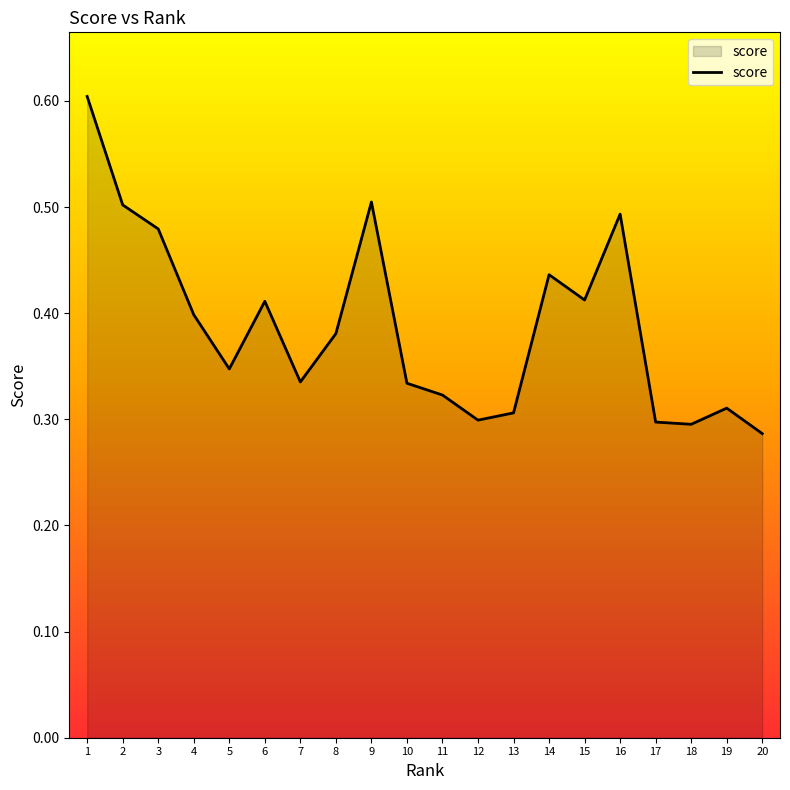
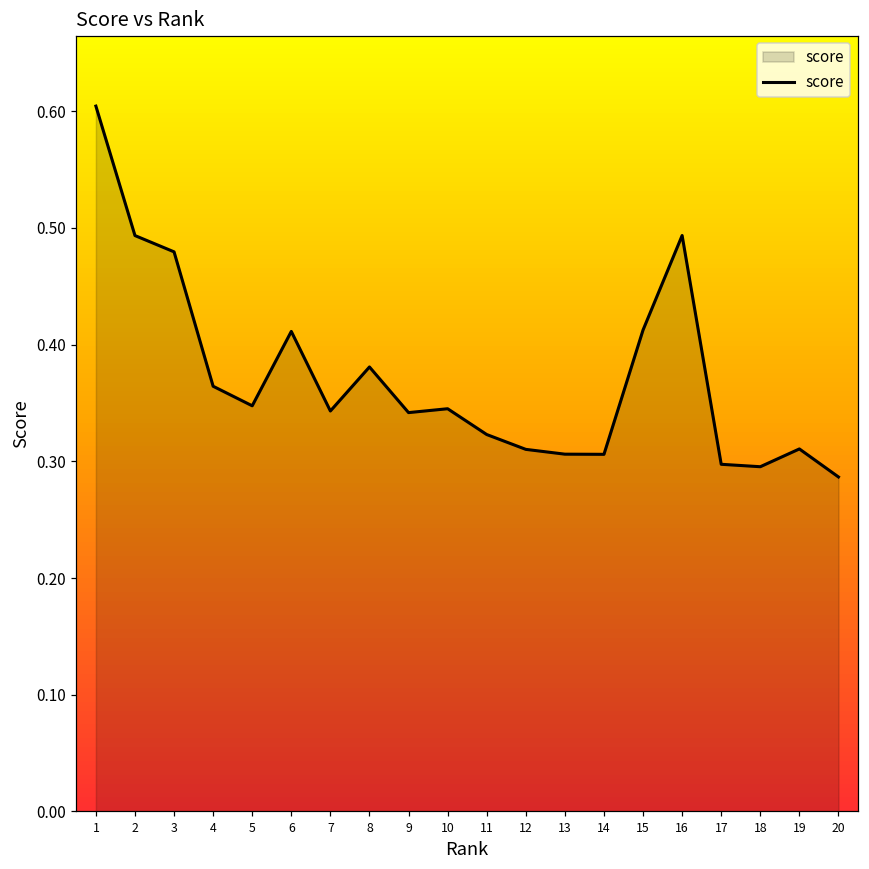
2: 0.502 -> 0.493
4: 0.399 -> 0.364
7: 0.335 -> 0.343
9: 0.505 -> 0.342
10: 0.334 -> 0.345
12: 0.299 -> 0.310
14: 0.436 -> 0.306
